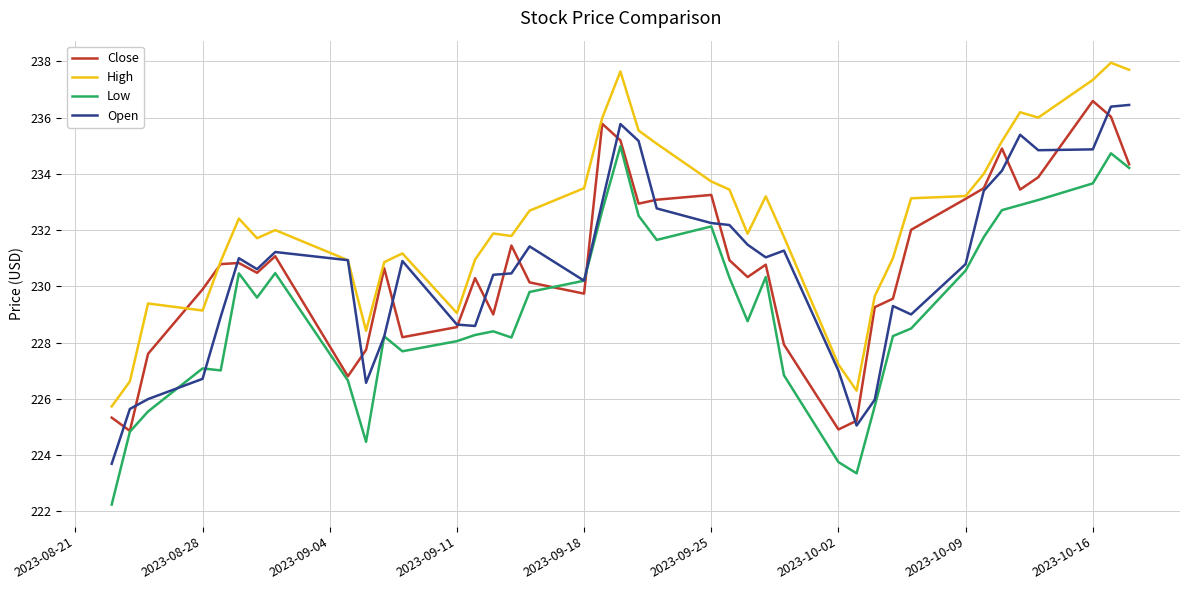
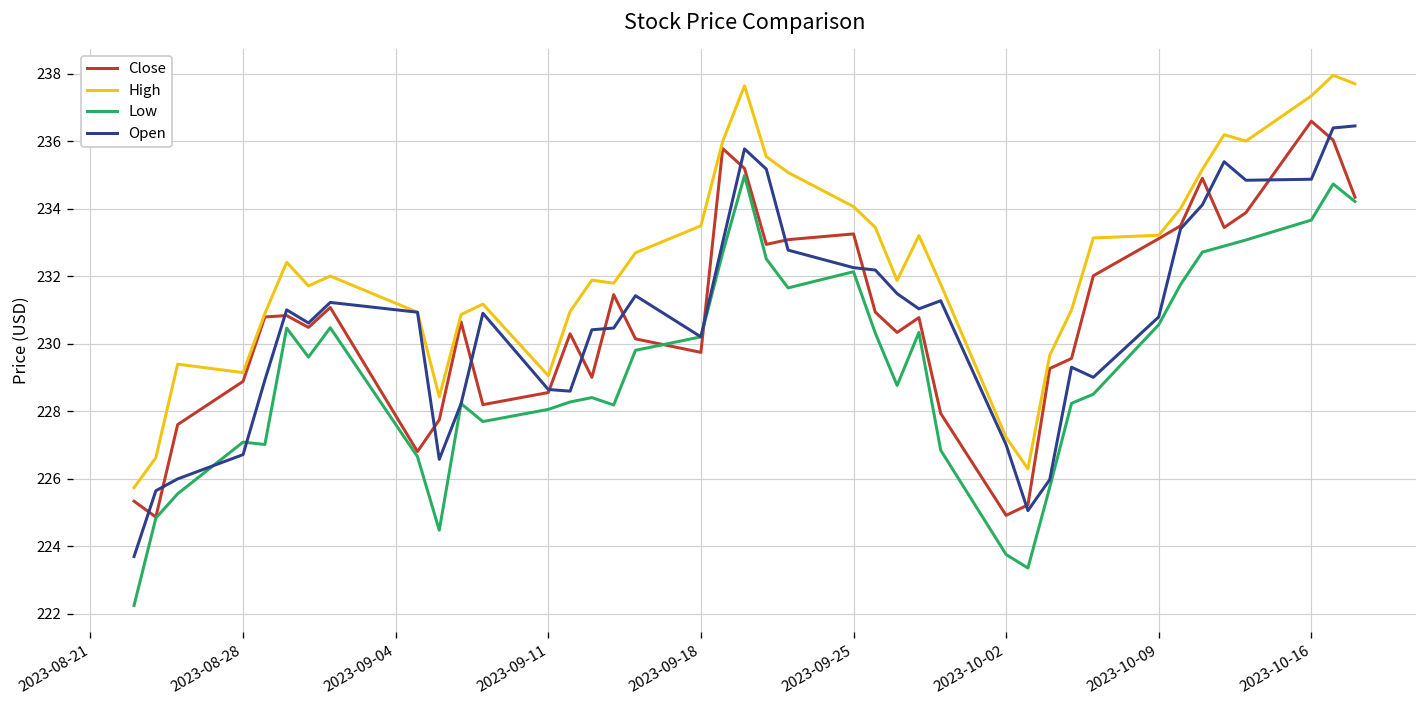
Close, 2023-08-28: 229.9 -> 228.9
High, 2023-09-25: 233.7 -> 234.1
